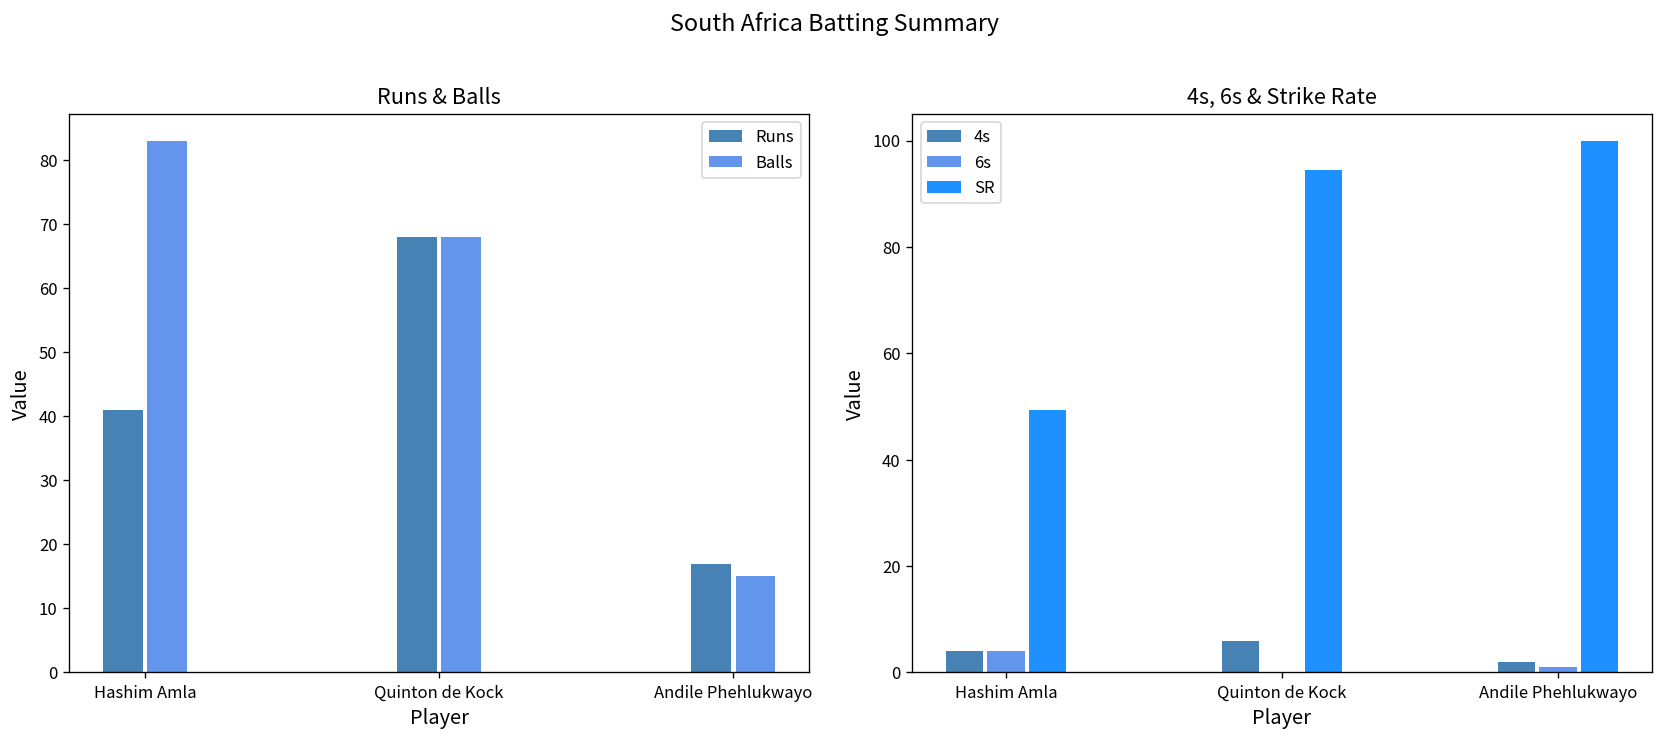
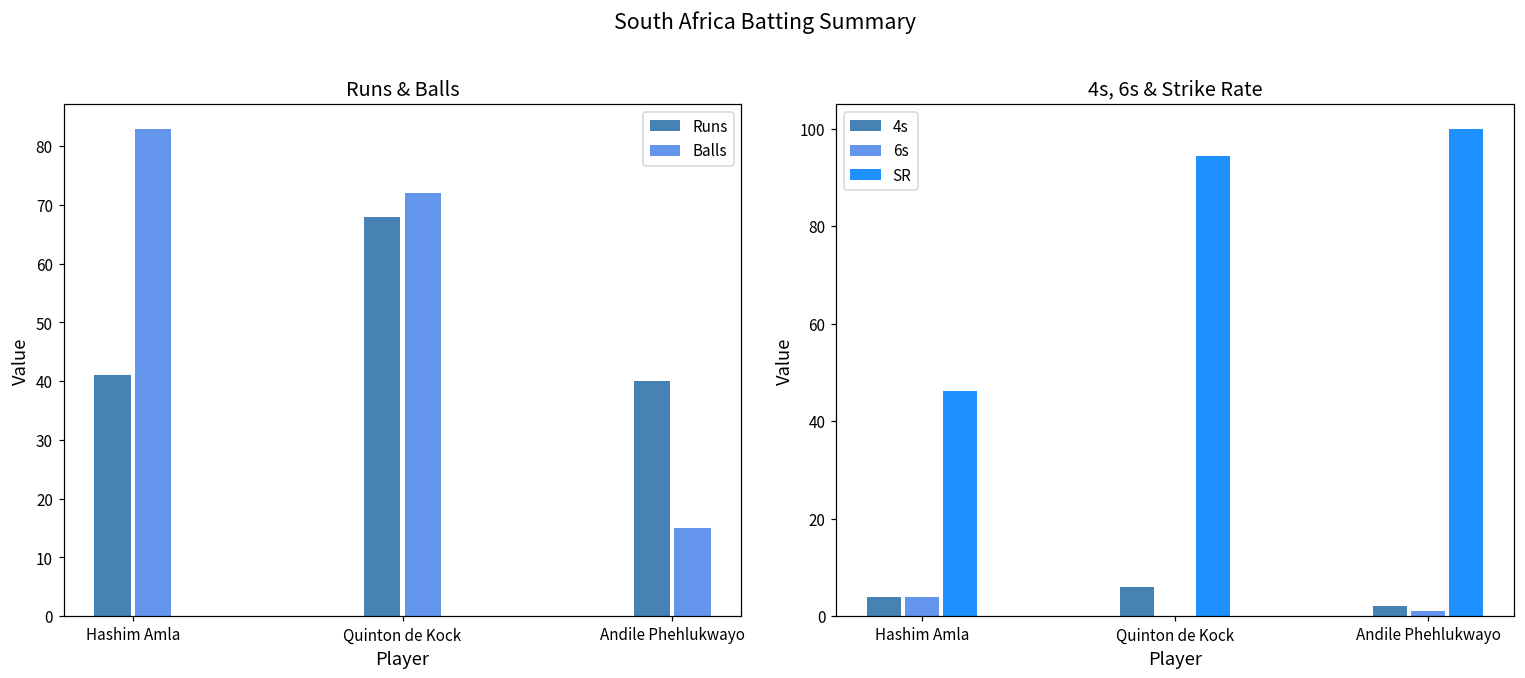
Runs & Balls, Balls, Quinton de Kock: 68 -> 72
Runs & Balls, Runs, Andile Phehlukwayo: 17 -> 40
4s, 6s & Strike Rate, SR, Hashim Amla: 49 -> 46
